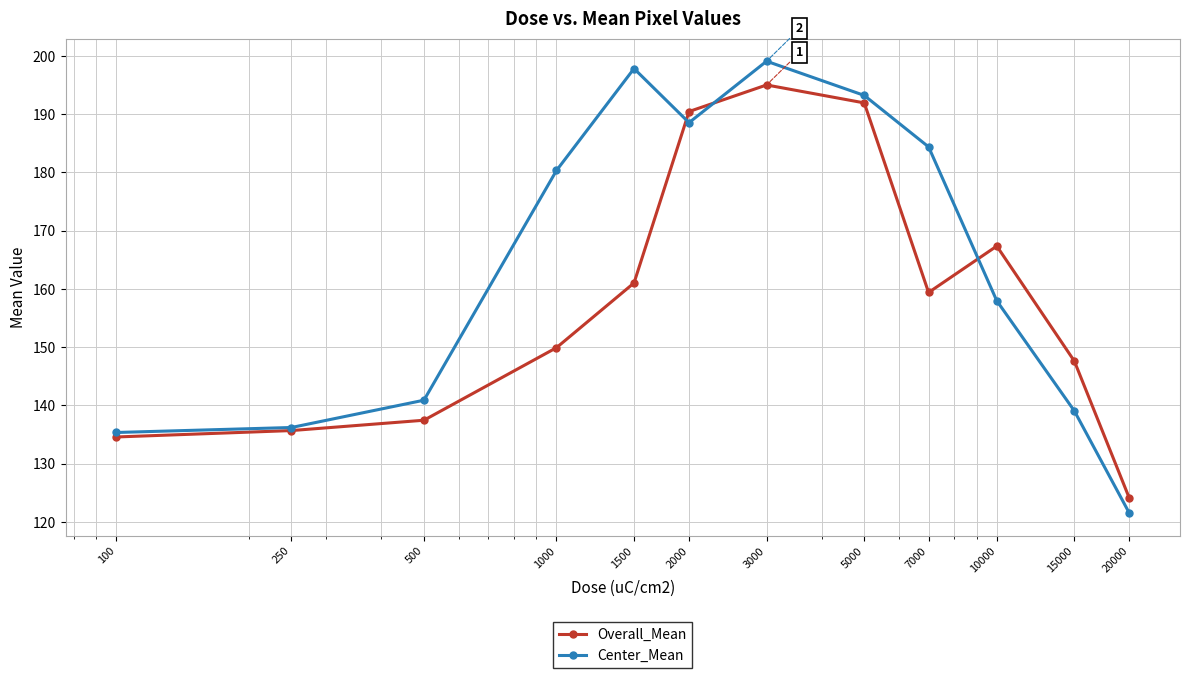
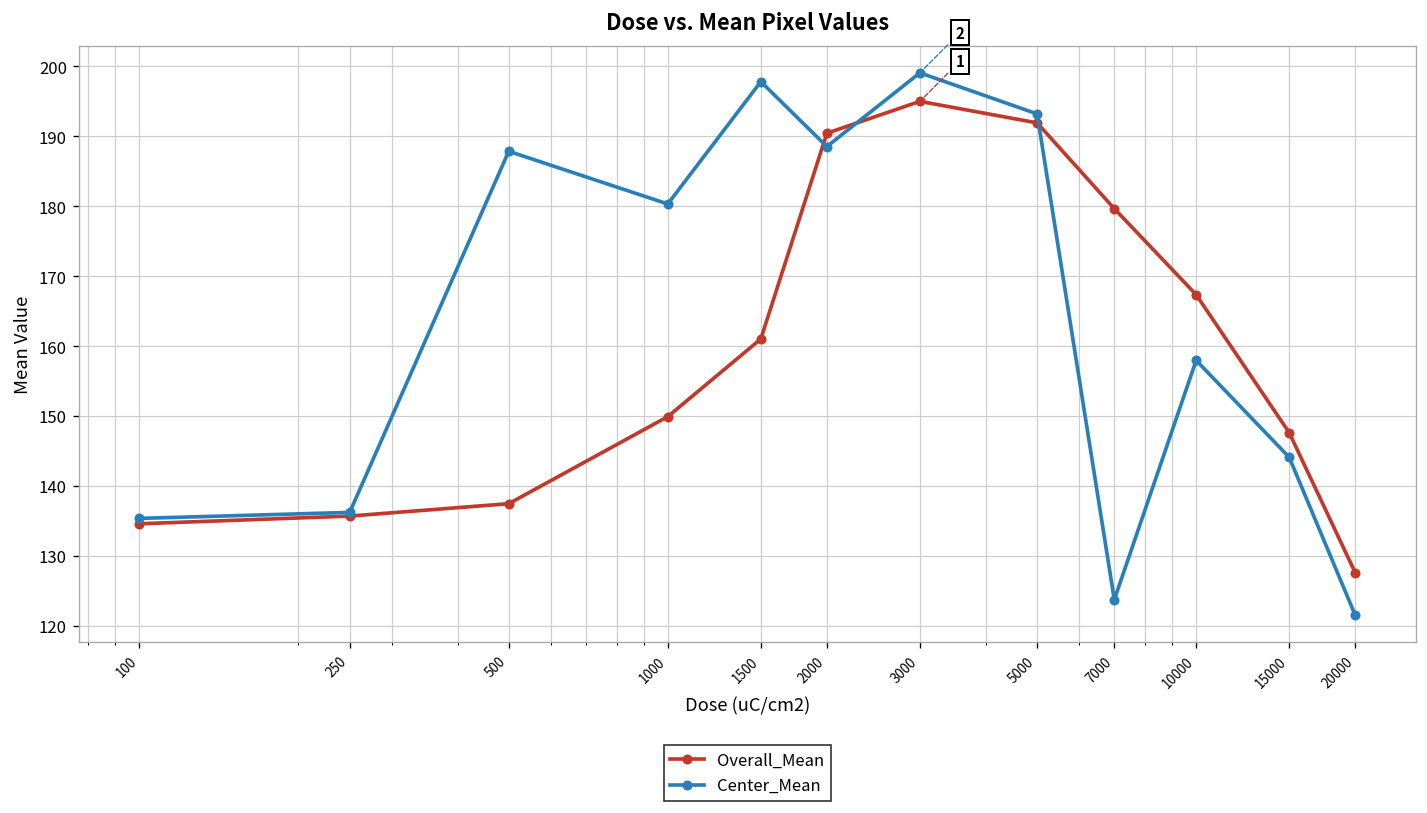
Center_Mean, 500: 141 -> 188
Overall_Mean, 7000: 159 -> 180
Center_Mean, 7000: 184 -> 124
Center_Mean, 15000: 139 -> 144
Overall_Mean, 20000: 124 -> 128
